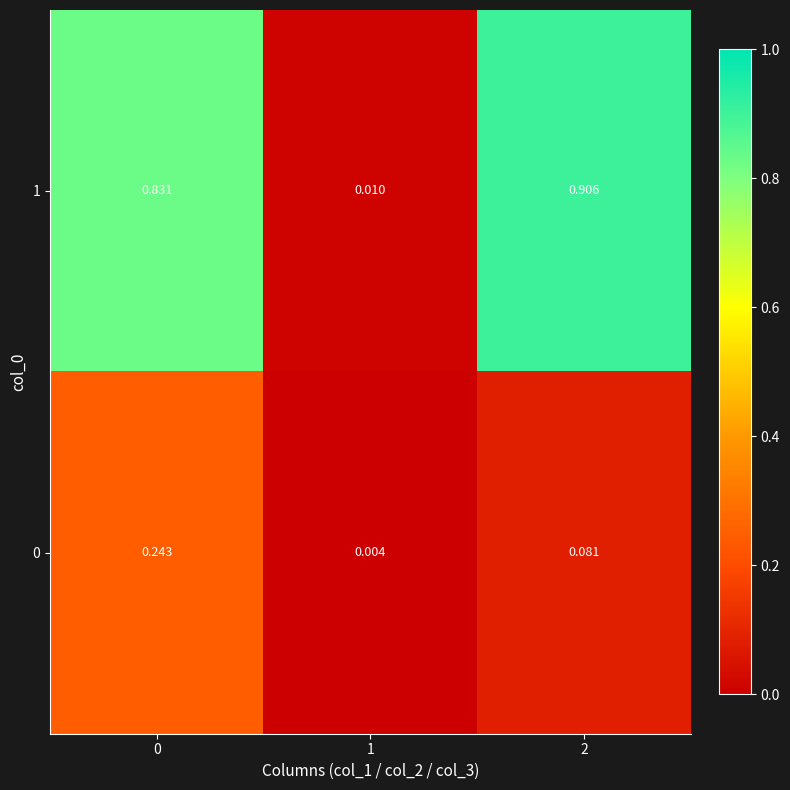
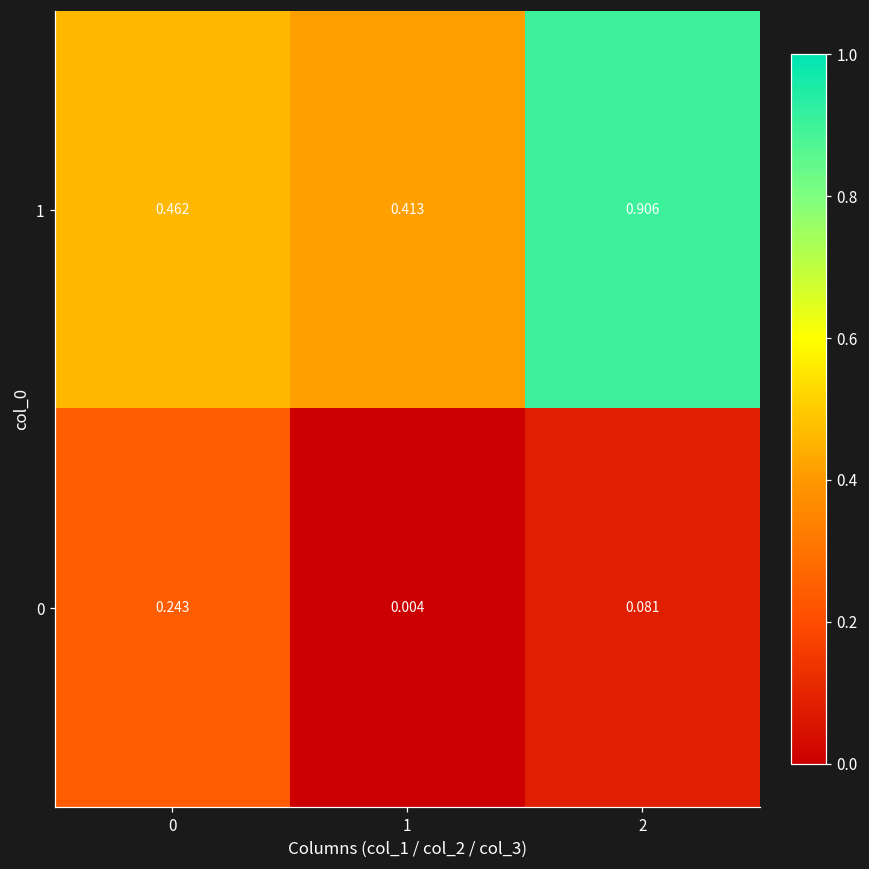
1, 0: 0.831 -> 0.462
1, 1: 0.010 -> 0.413
